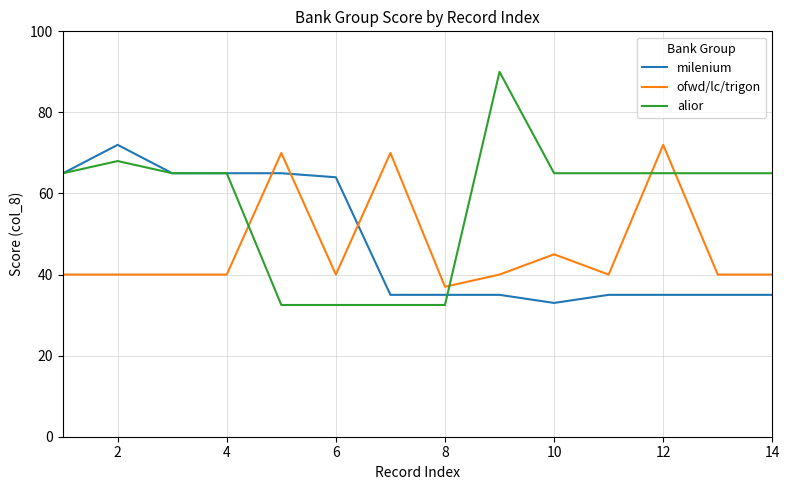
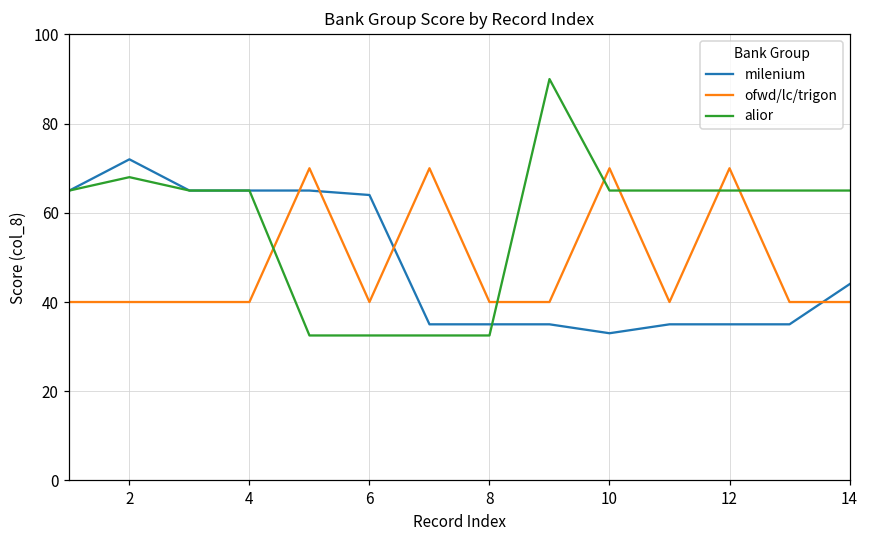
ofwd/lc/trigon, 8: 37 -> 40
ofwd/lc/trigon, 10: 45 -> 70
ofwd/lc/trigon, 12: 72 -> 70
milenium, 14: 35 -> 44
